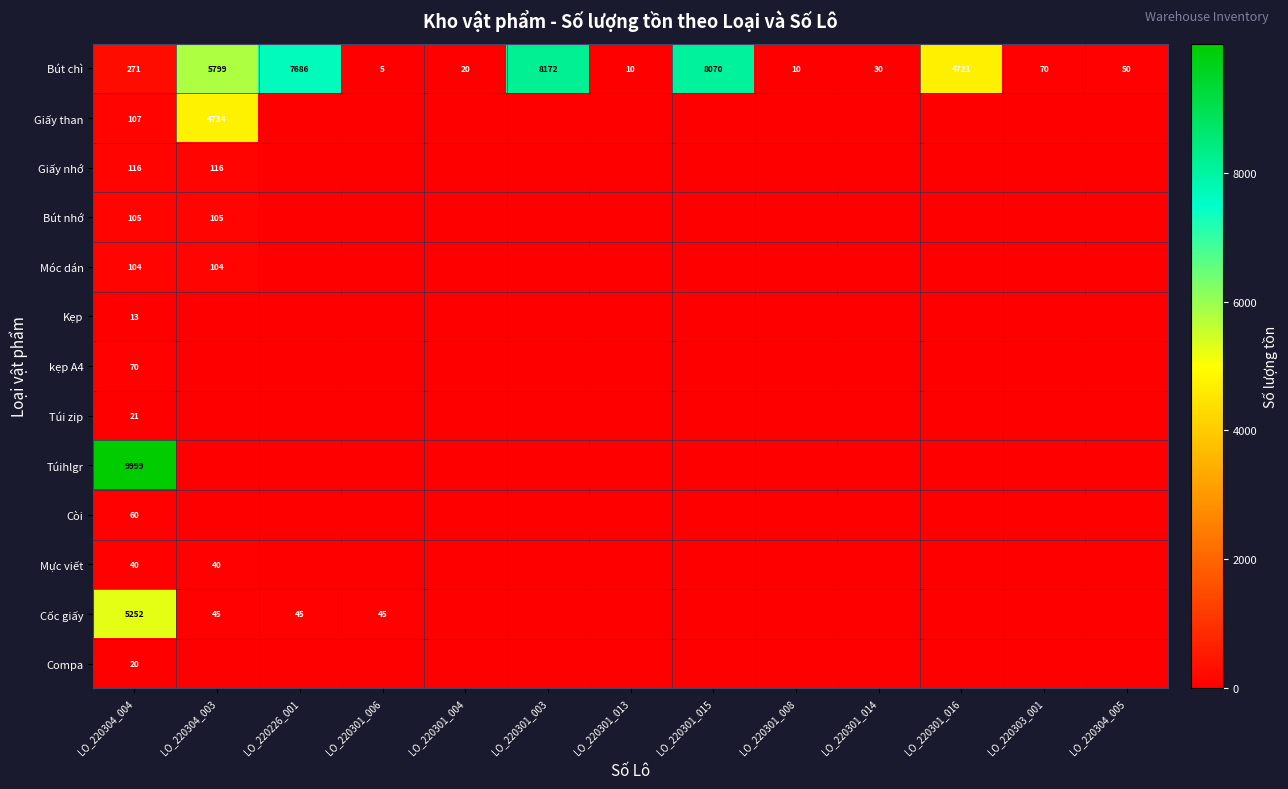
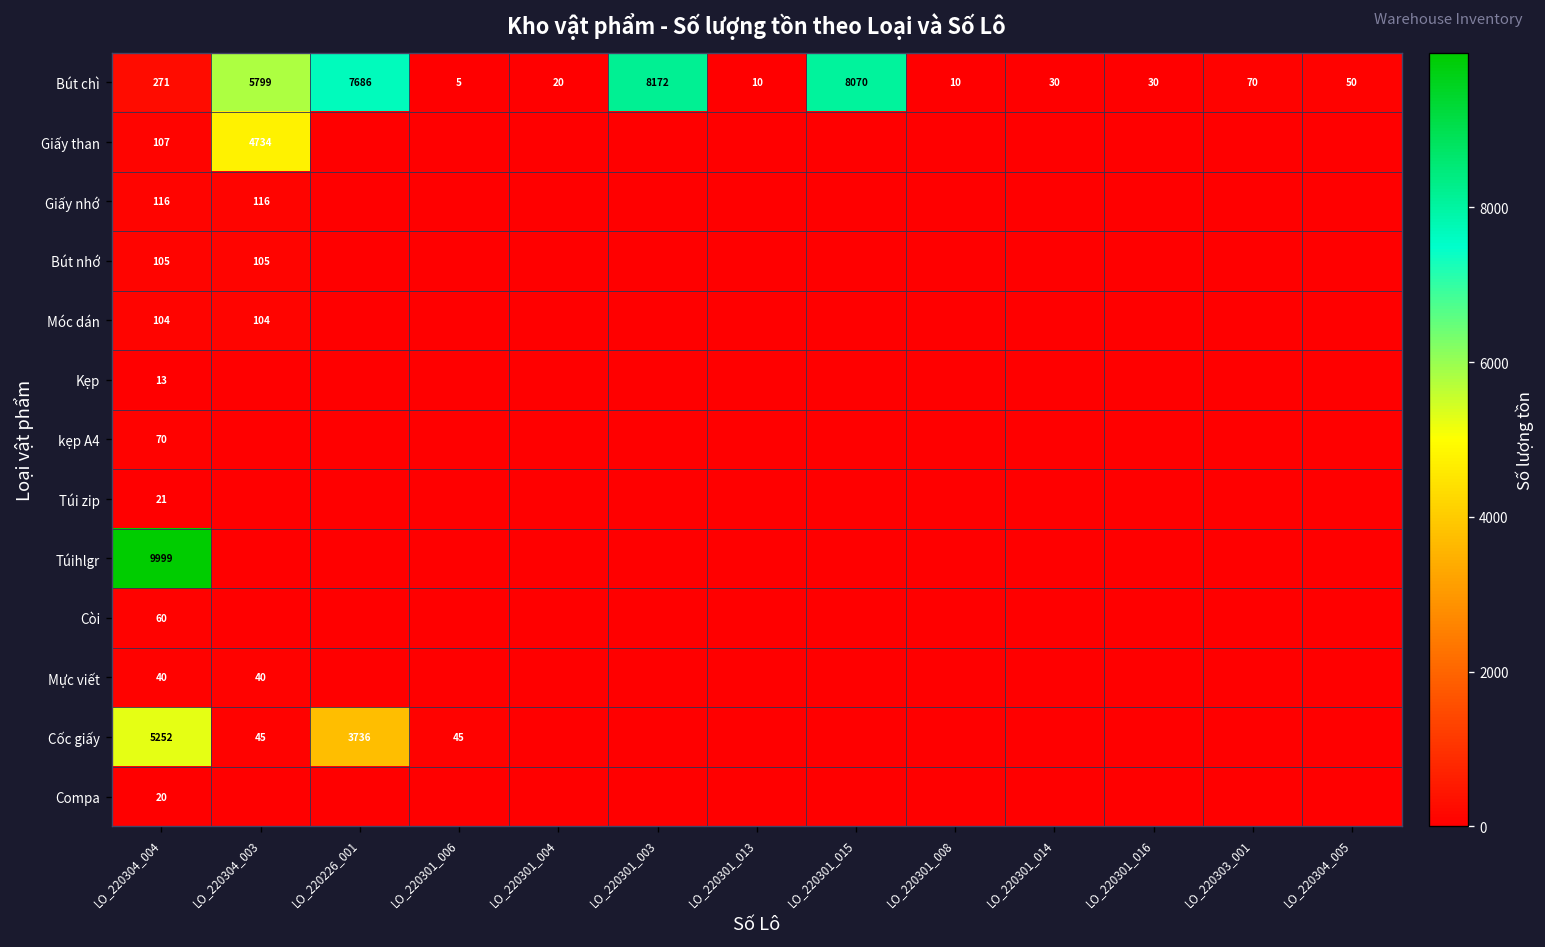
Bút chì, LO_220301_016: 4721 -> 30
Cốc giấy, LO_220226_001: 45 -> 3736
